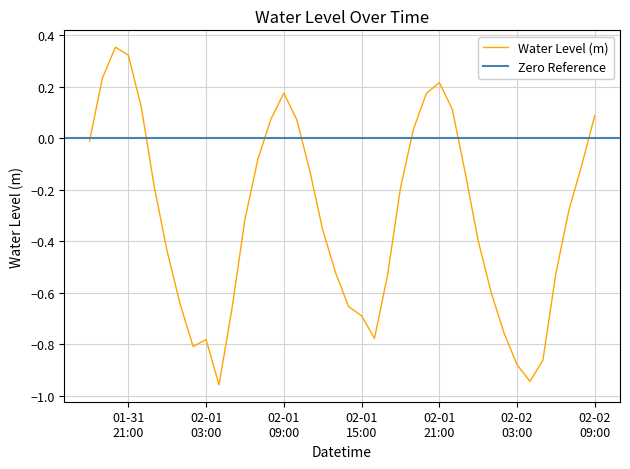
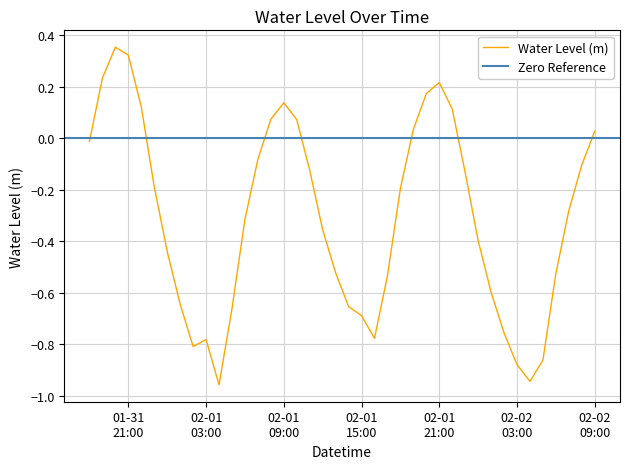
02-01 09:00: 0.18 -> 0.14
02-02 09:00: 0.09 -> 0.03
